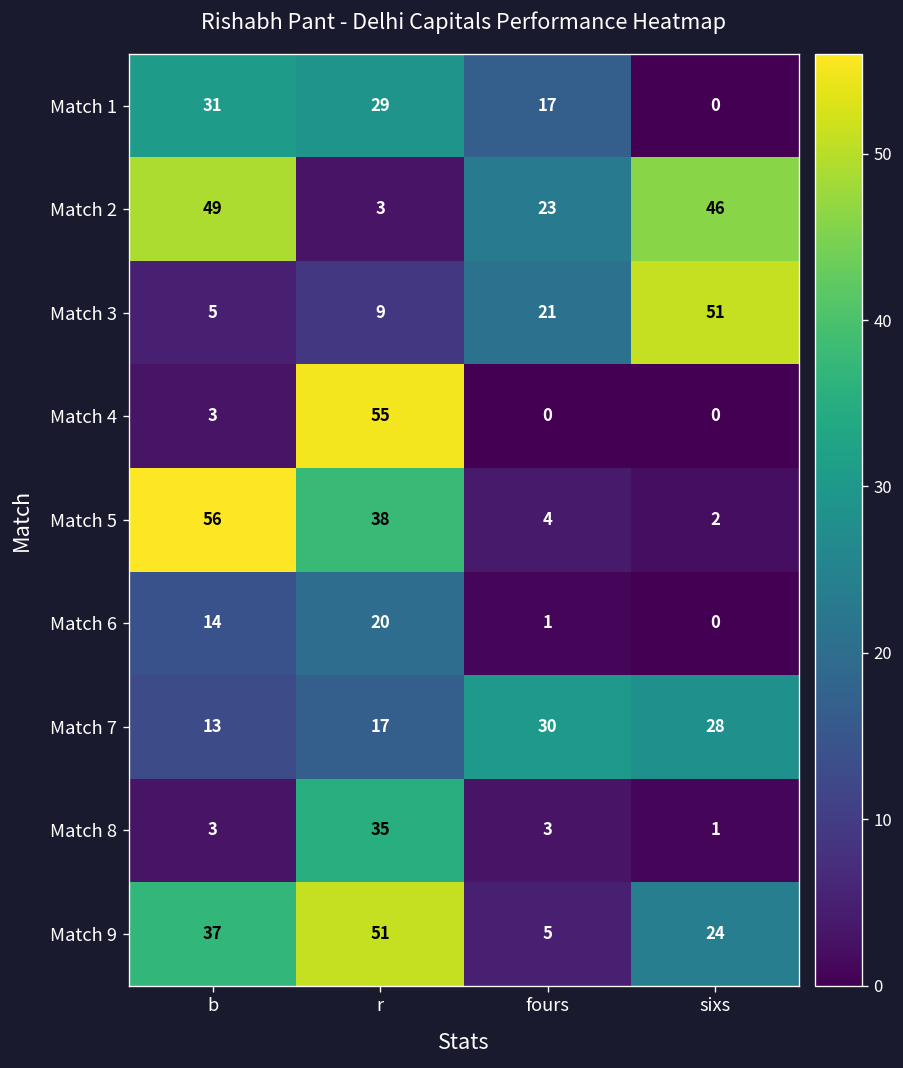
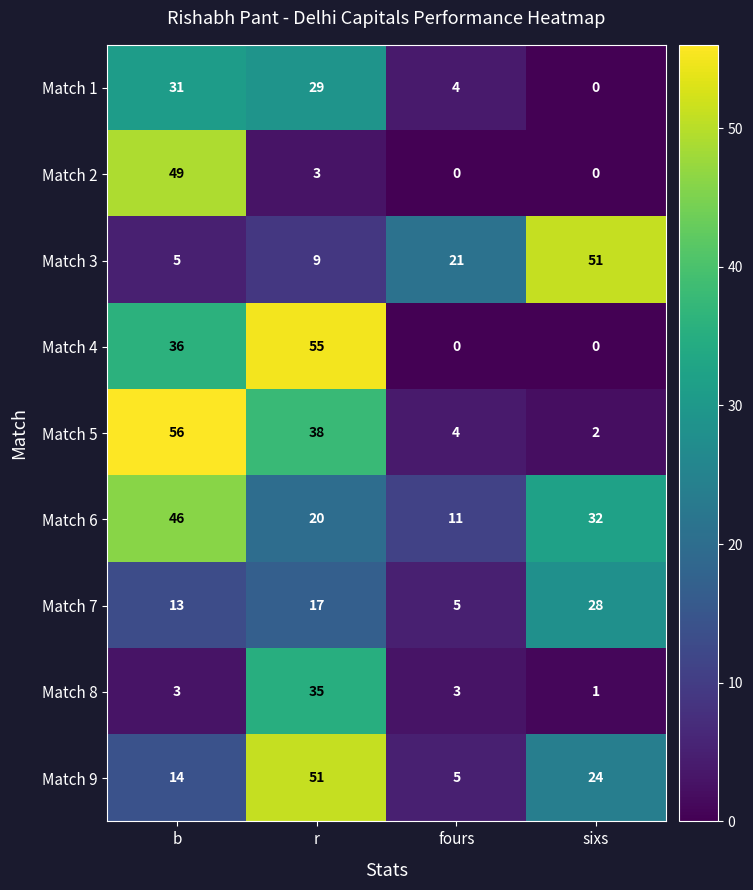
Match 1, fours: 17 -> 4
Match 2, fours: 23 -> 0
Match 2, sixs: 46 -> 0
Match 4, b: 3 -> 36
Match 6, b: 14 -> 46
Match 6, fours: 1 -> 11
Match 6, sixs: 0 -> 32
Match 7, fours: 30 -> 5
Match 9, b: 37 -> 14
